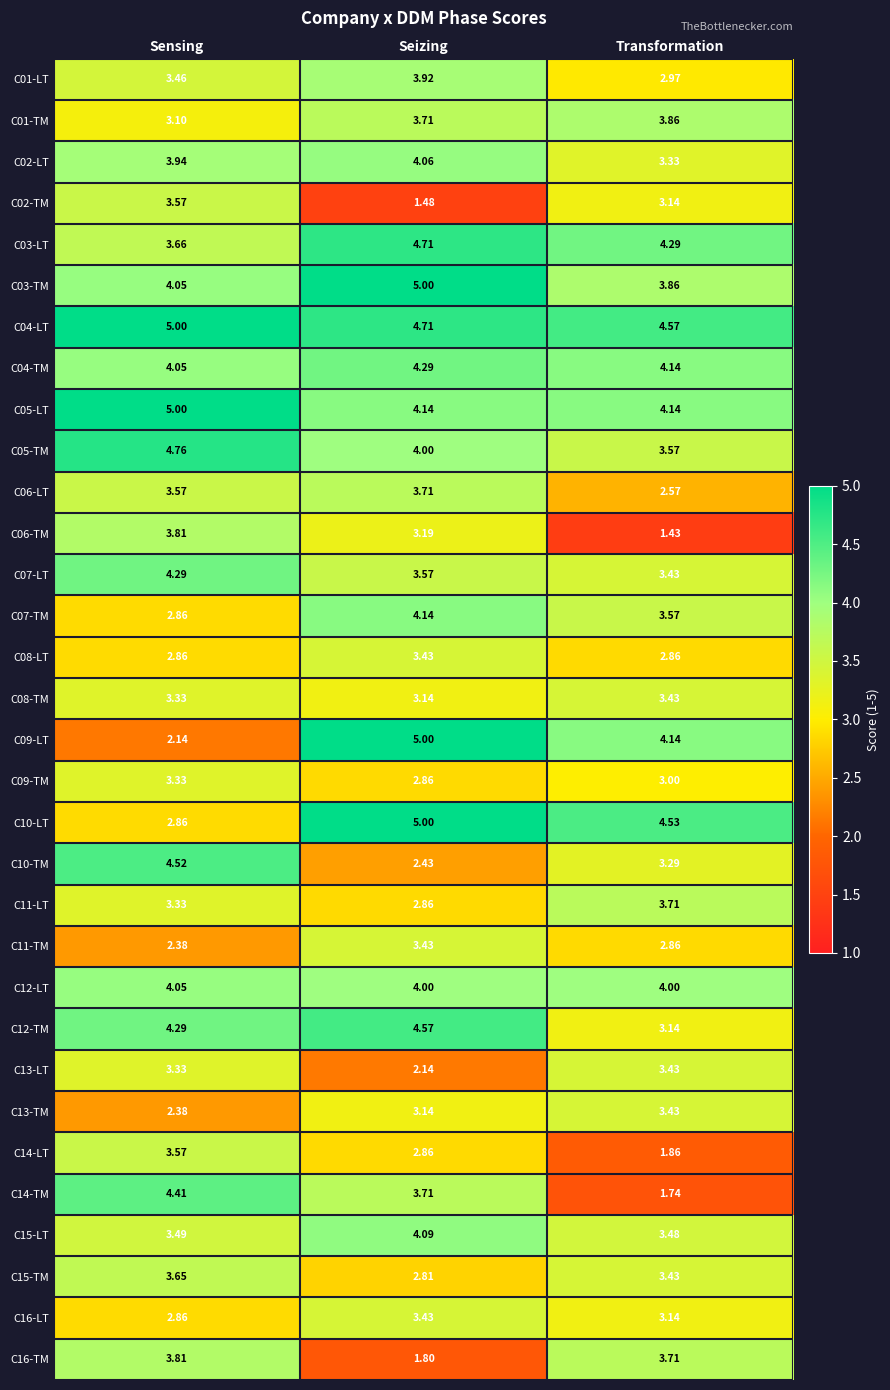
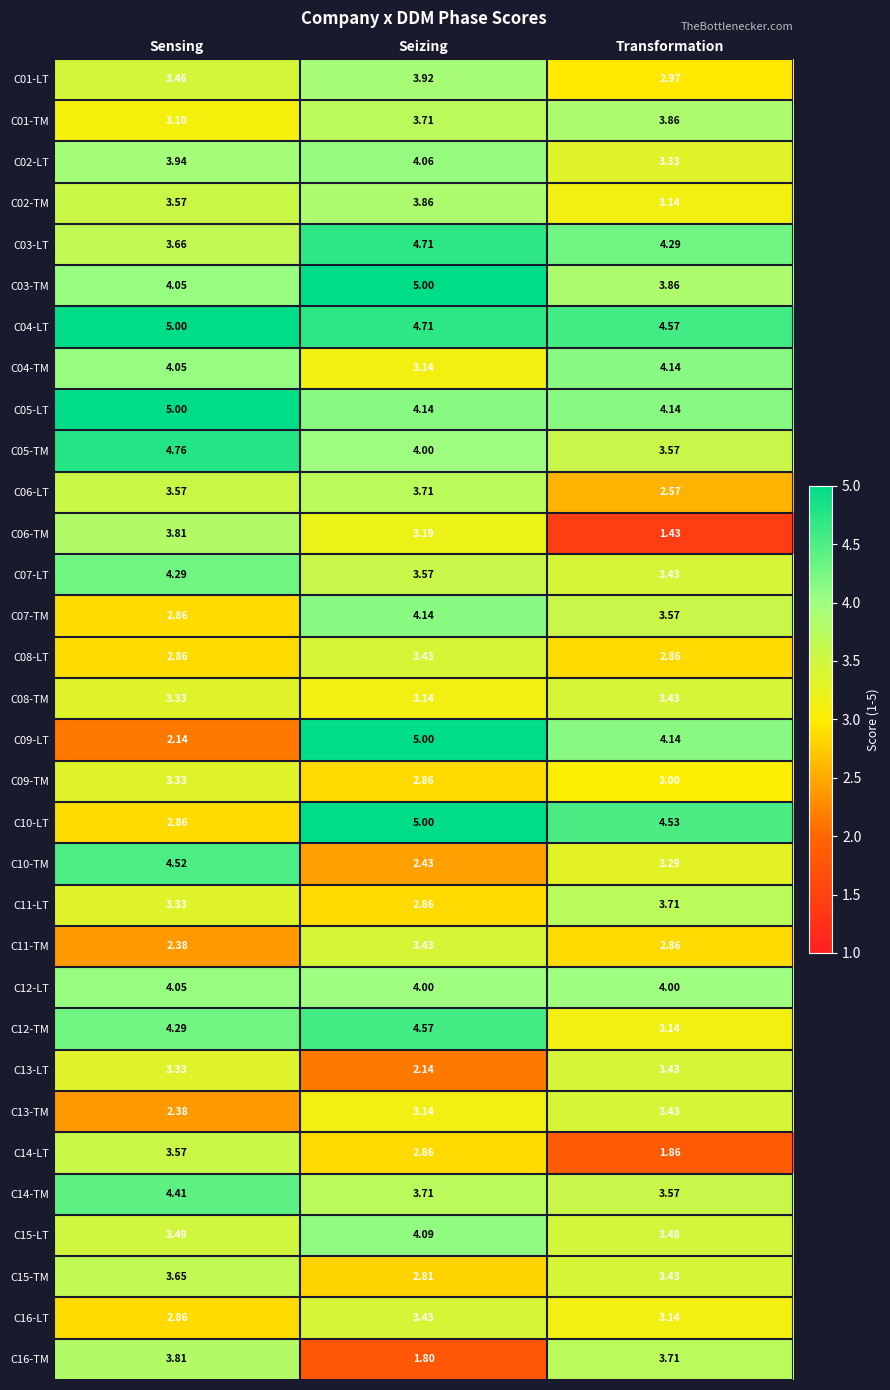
C02-TM, Seizing: 1.48 -> 3.86
C04-TM, Seizing: 4.29 -> 3.14
C14-TM, Transformation: 1.74 -> 3.57
